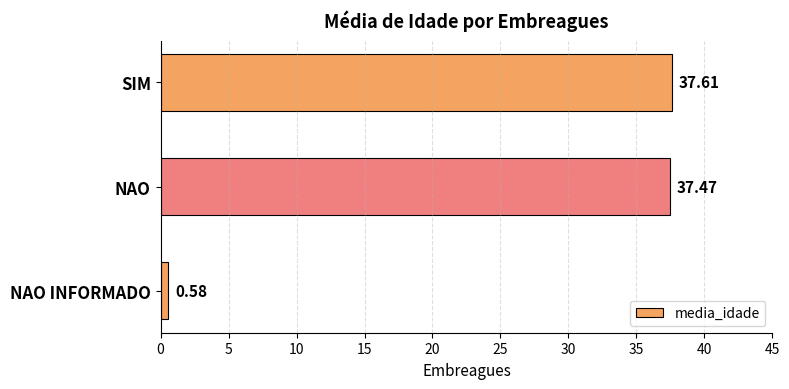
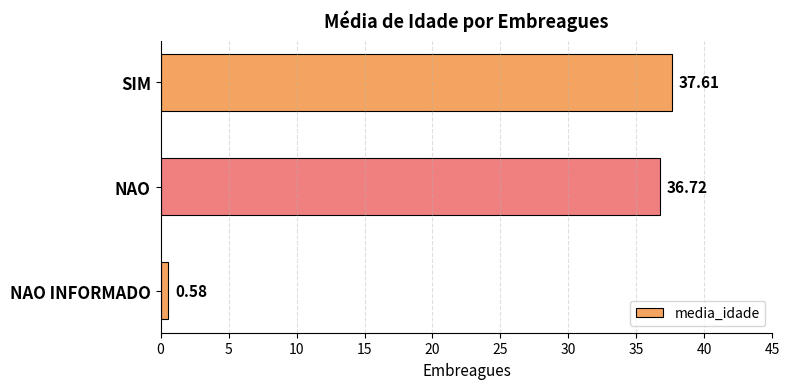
NAO: 37.47 -> 36.72
